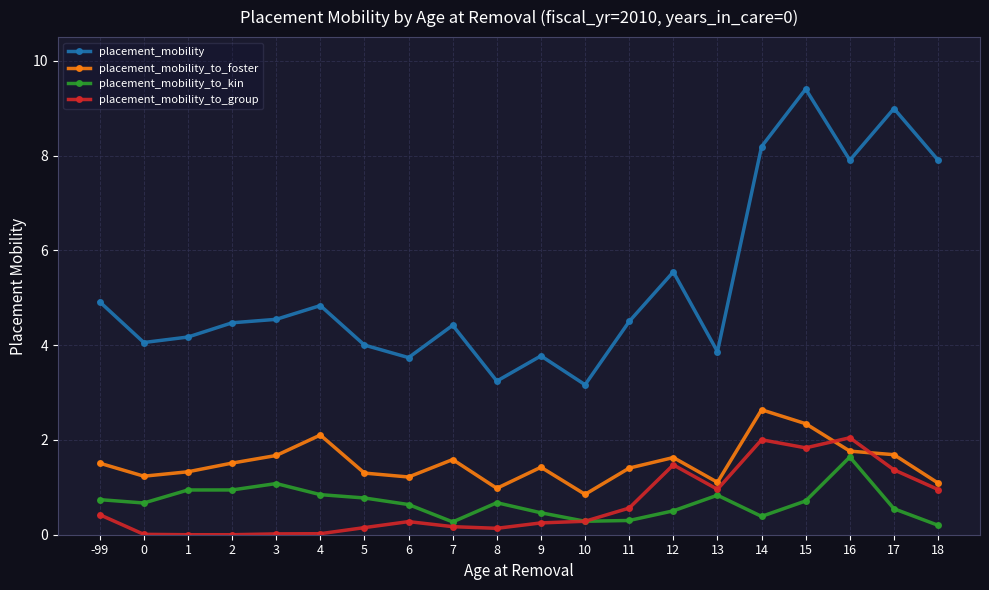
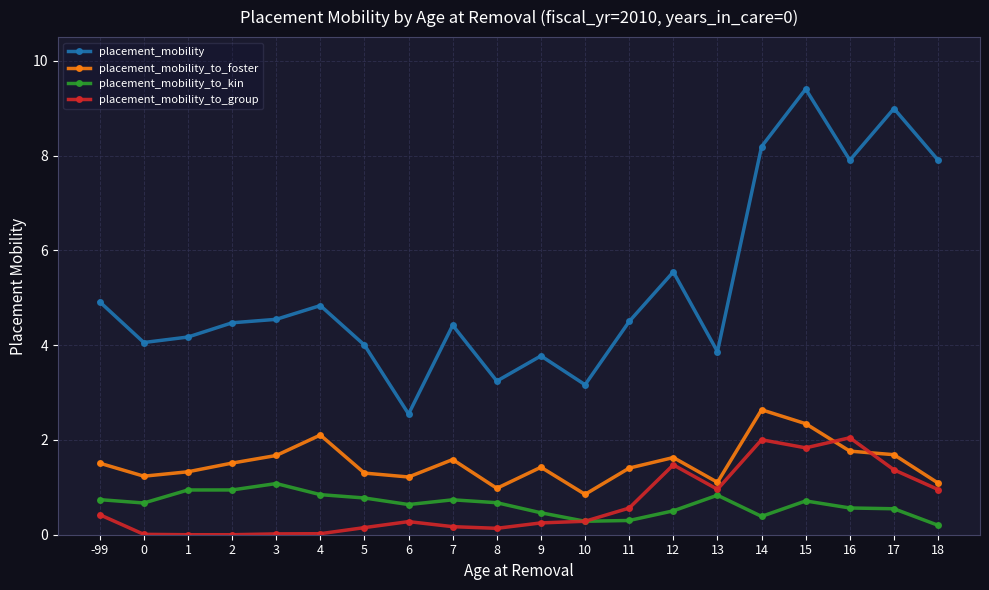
placement_mobility, 6: 3.7 -> 2.5
placement_mobility_to_kin, 7: 0.3 -> 0.7
placement_mobility_to_kin, 16: 1.6 -> 0.6
